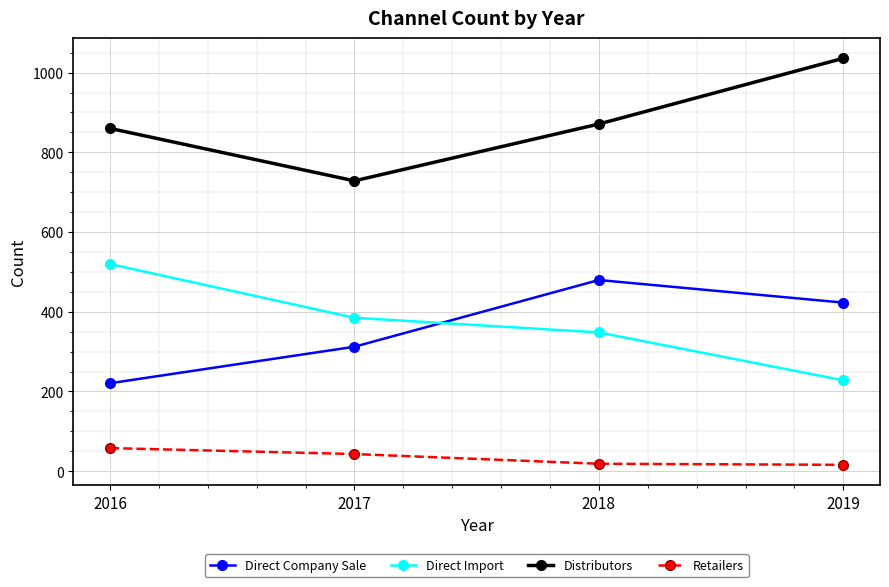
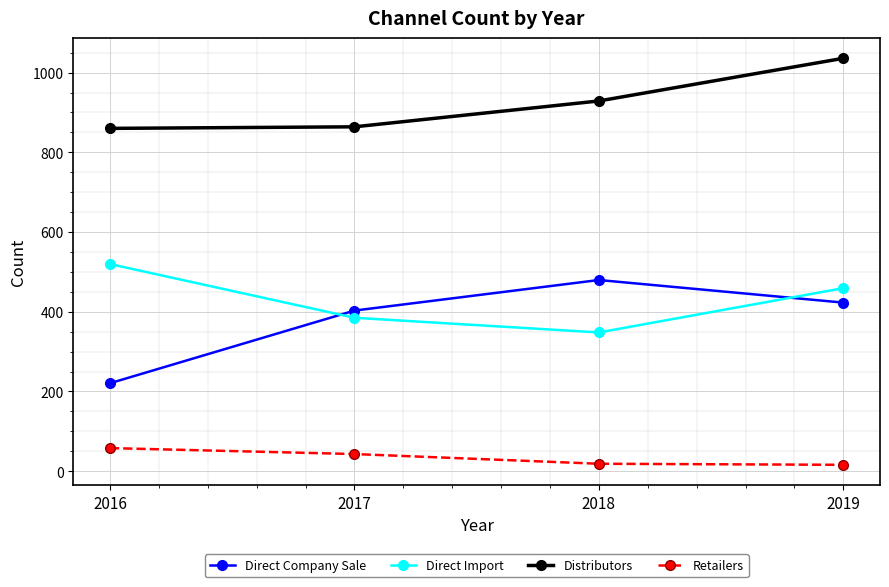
Direct Company Sale, 2017: 310 -> 400
Distributors, 2017: 730 -> 860
Distributors, 2018: 870 -> 930
Direct Import, 2019: 230 -> 460
